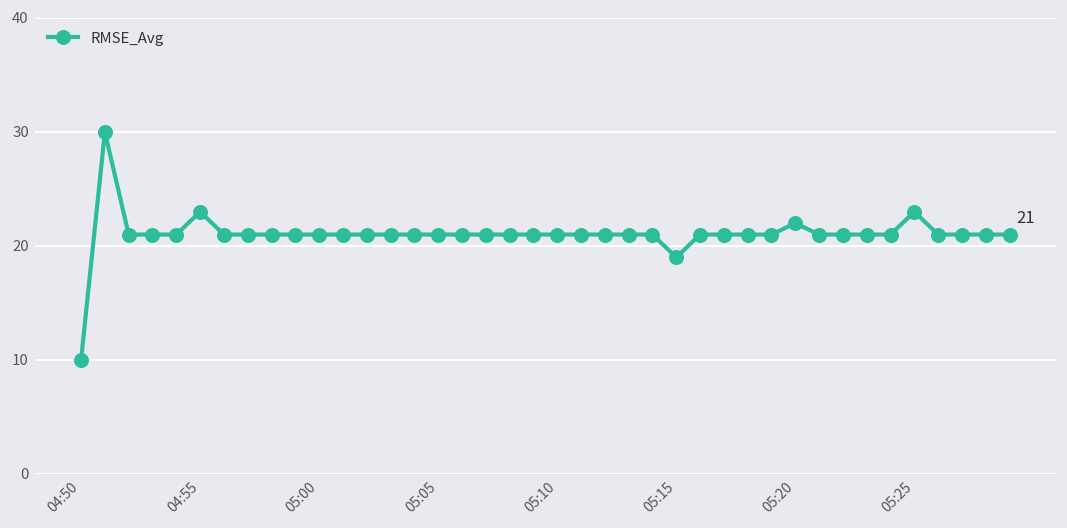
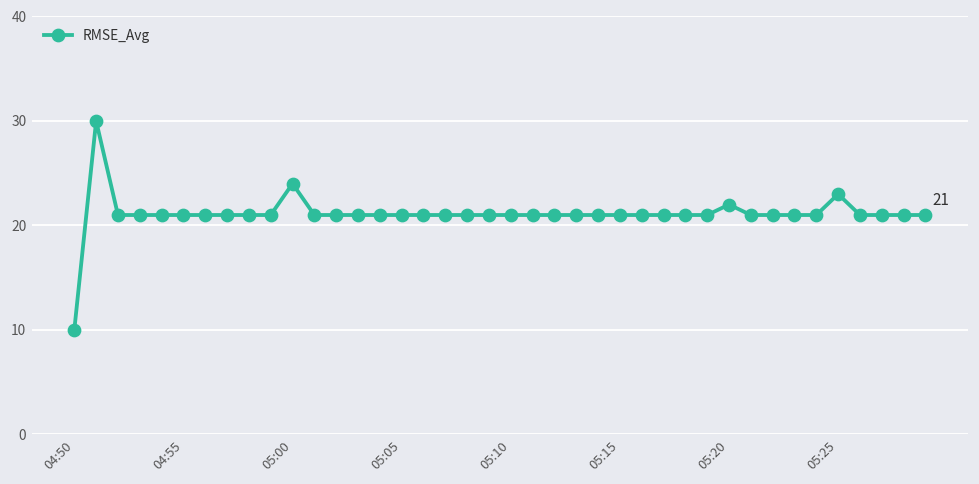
04:55: 23 -> 21
05:00: 21 -> 24
05:15: 19 -> 21
